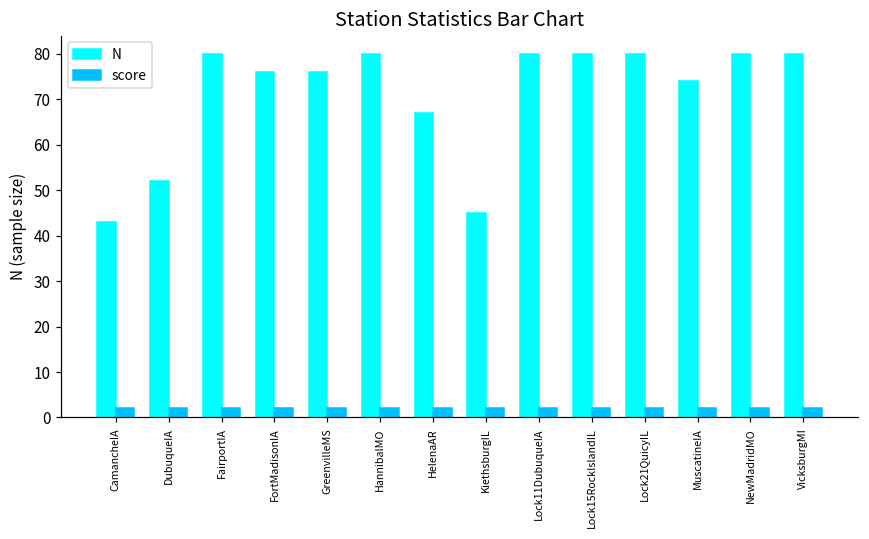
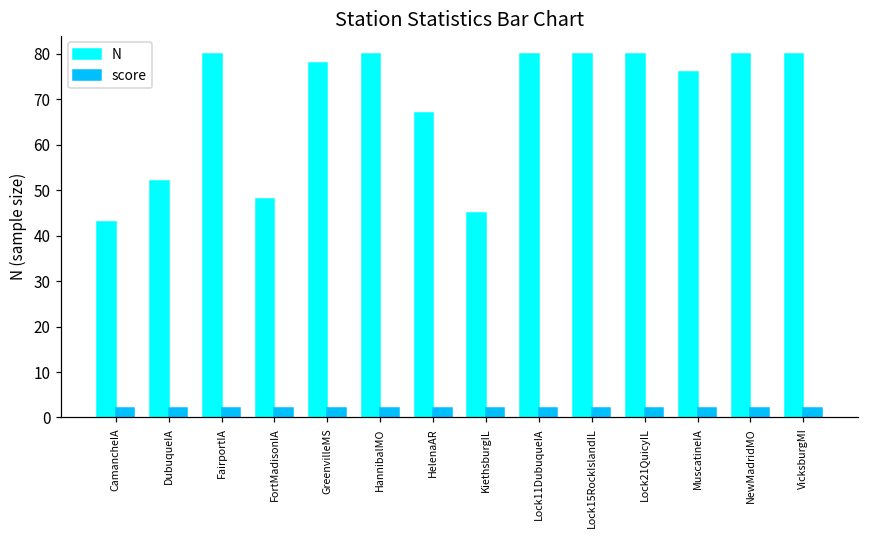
N, FortMadisonIA: 76 -> 48
N, GreenvilleMS: 76 -> 78
N, MuscatineIA: 74 -> 76
